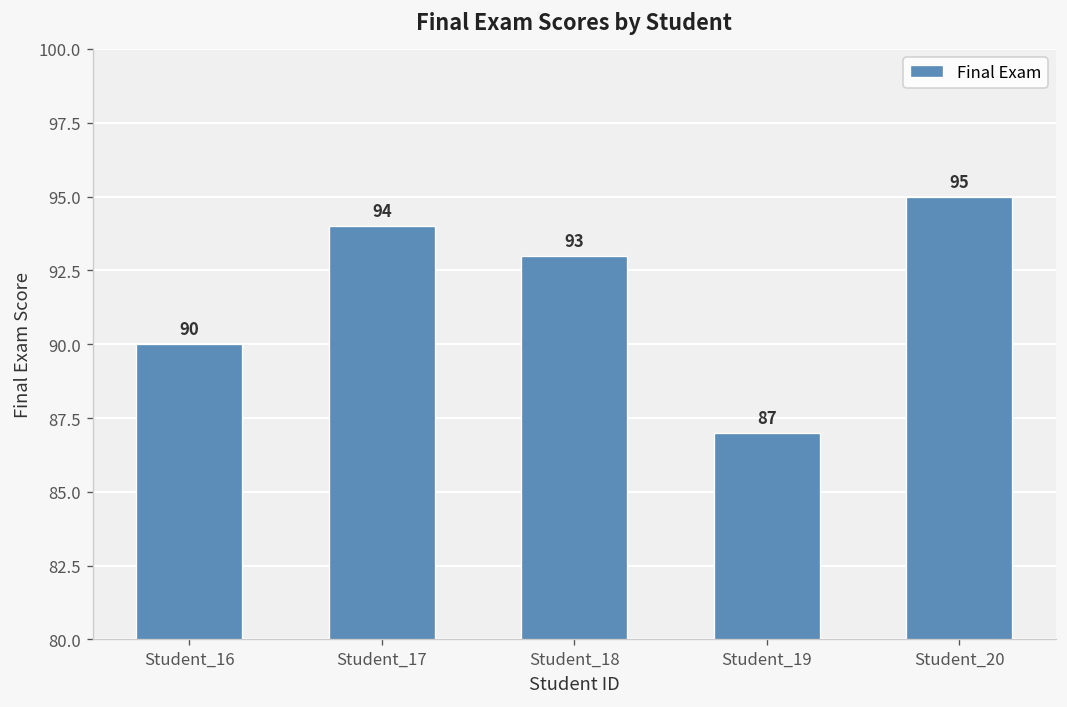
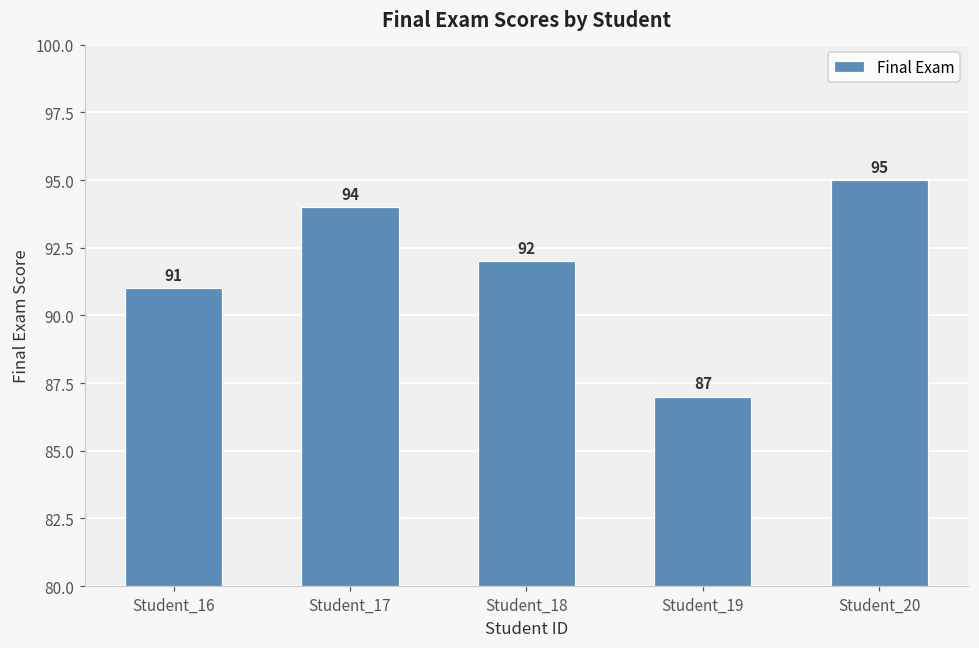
Student_16: 90 -> 91
Student_18: 93 -> 92
